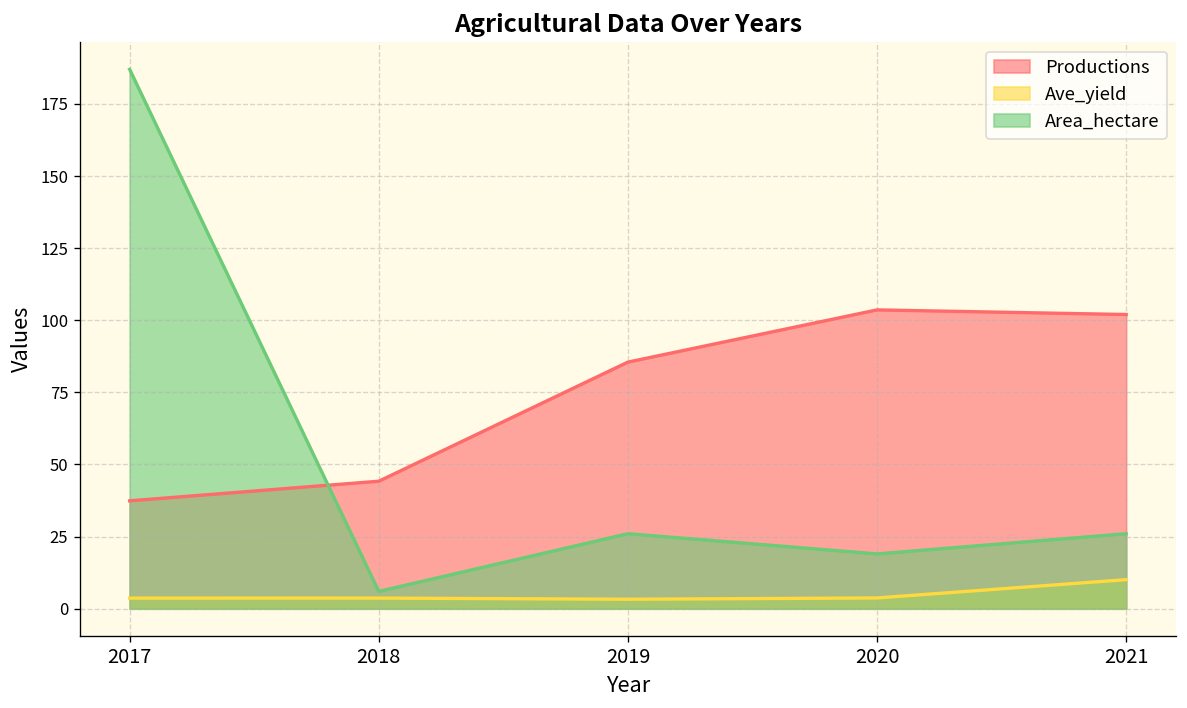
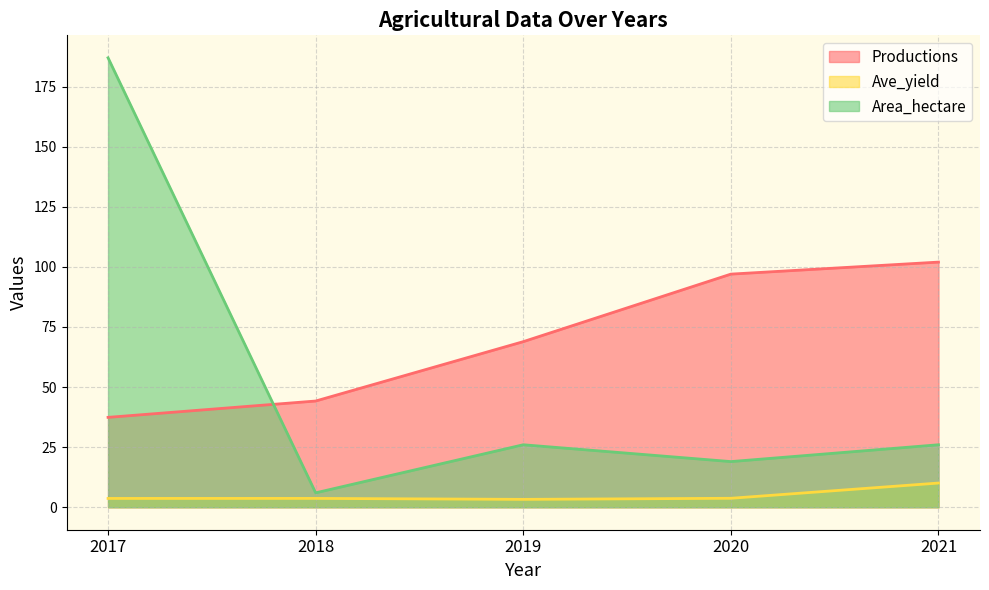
Productions, 2019: 86 -> 69
Productions, 2020: 104 -> 97
